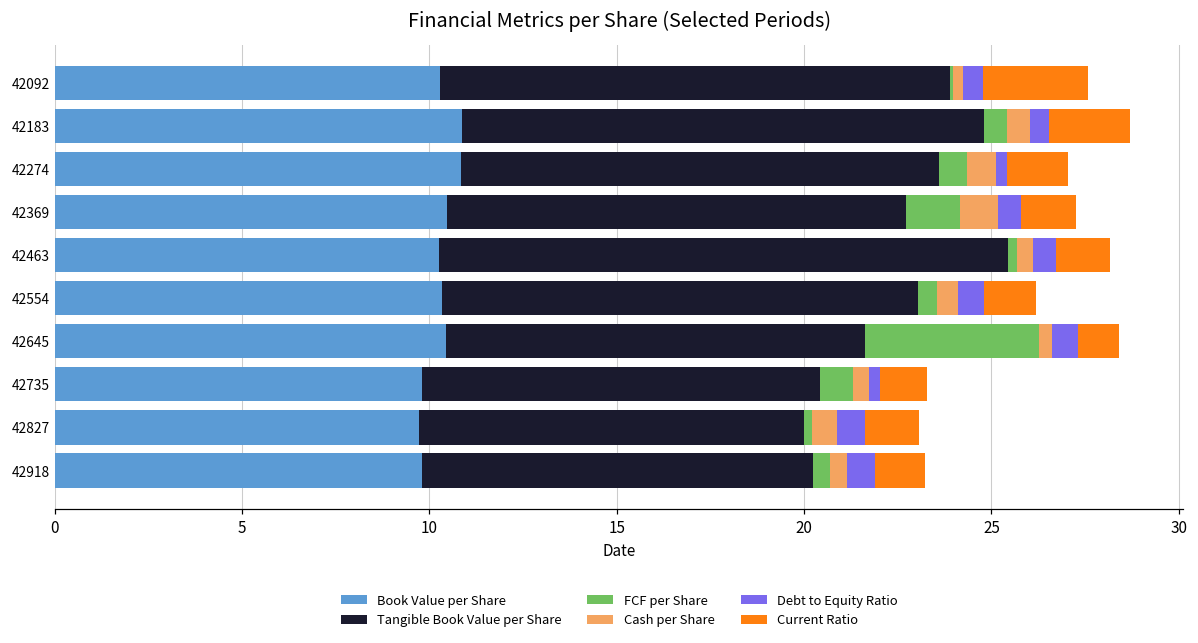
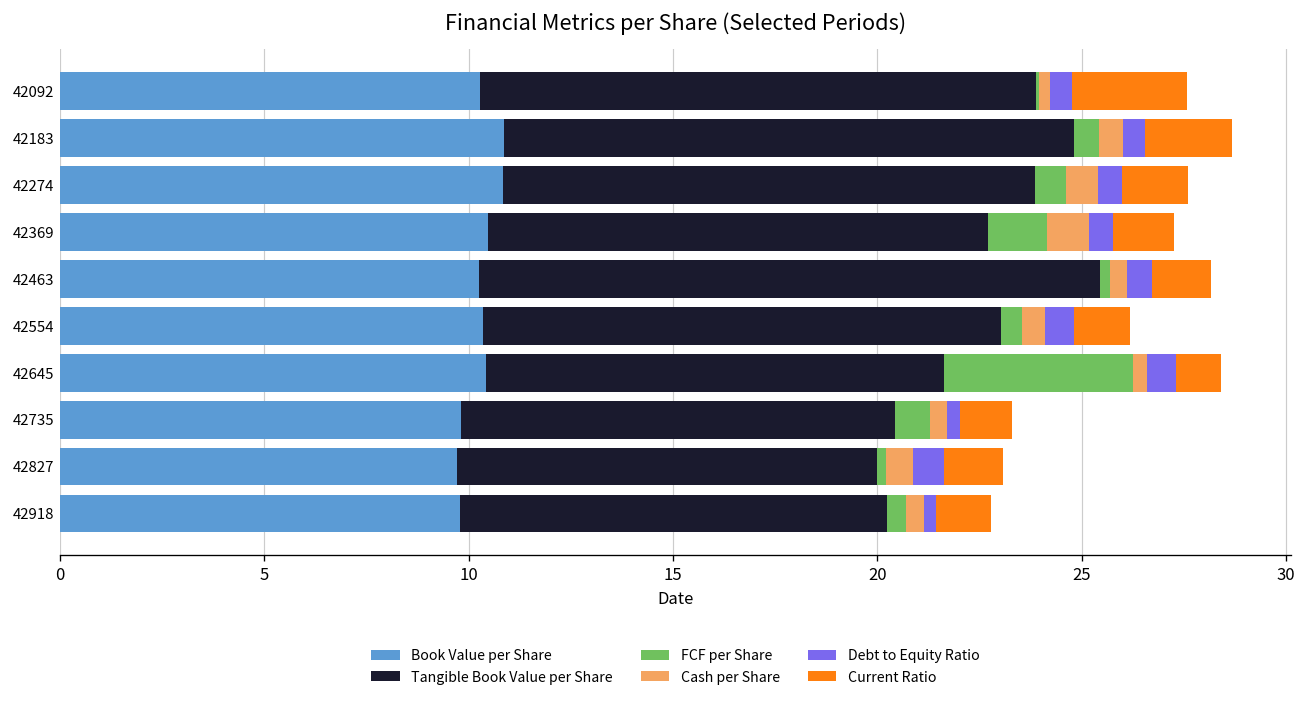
Tangible Book Value per Share, 42274: 12.8 -> 13.0
Debt to Equity Ratio, 42274: 0.3 -> 0.6
Debt to Equity Ratio, 42918: 0.7 -> 0.3
